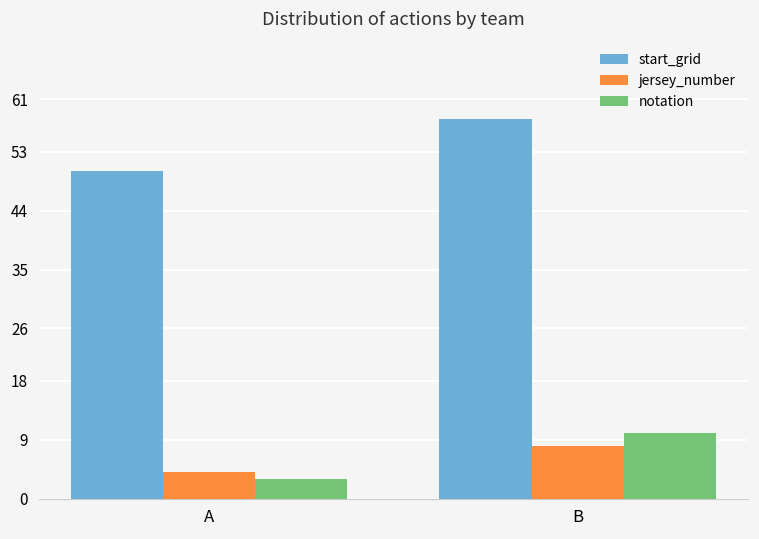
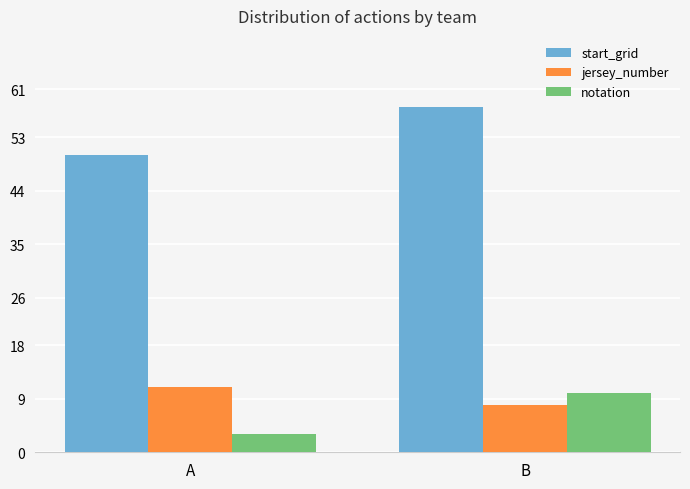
jersey_number, A: 4 -> 11
